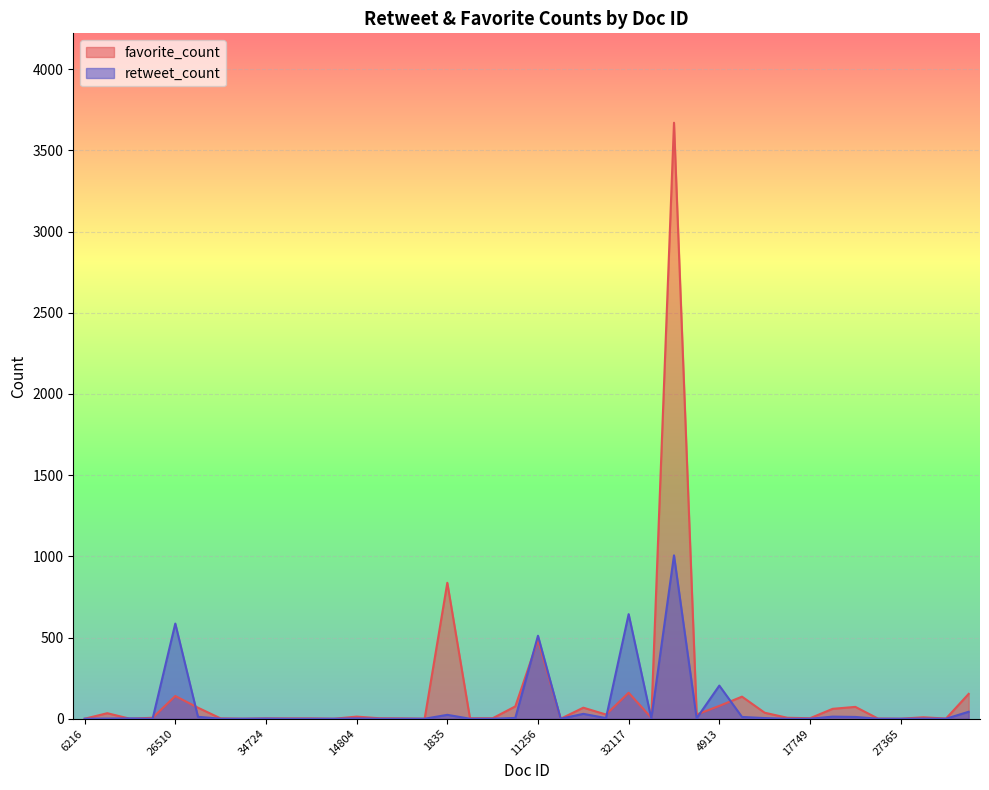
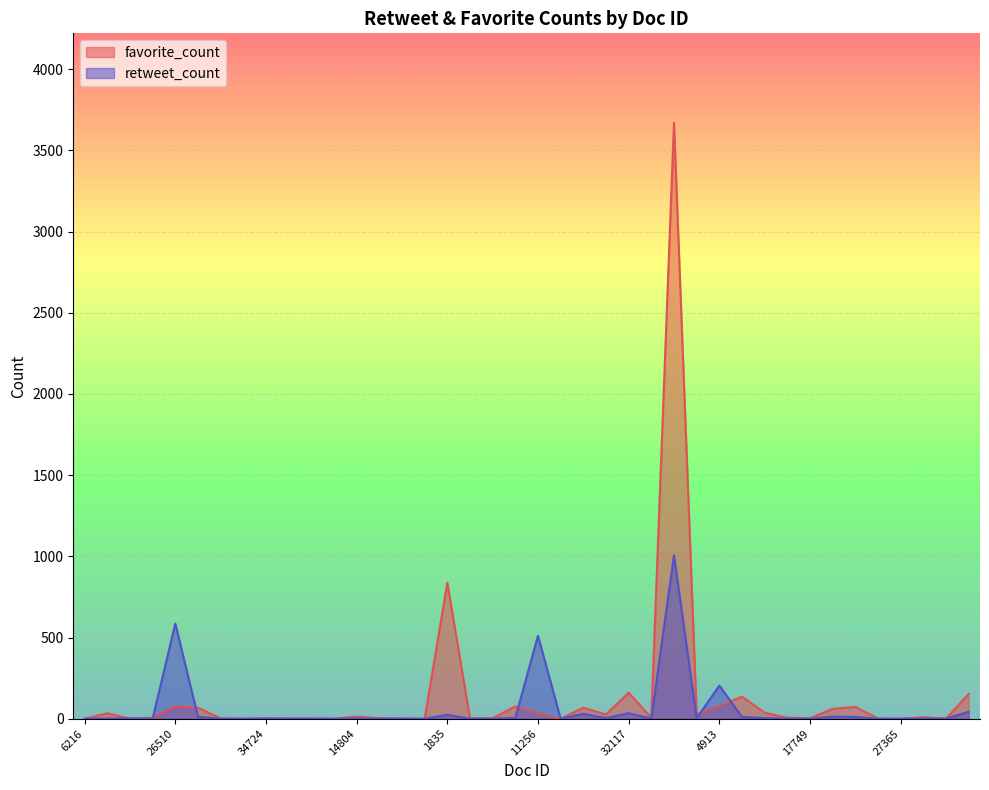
favorite_count, 26510: 140 -> 80
favorite_count, 11256: 490 -> 40
retweet_count, 32117: 640 -> 30
